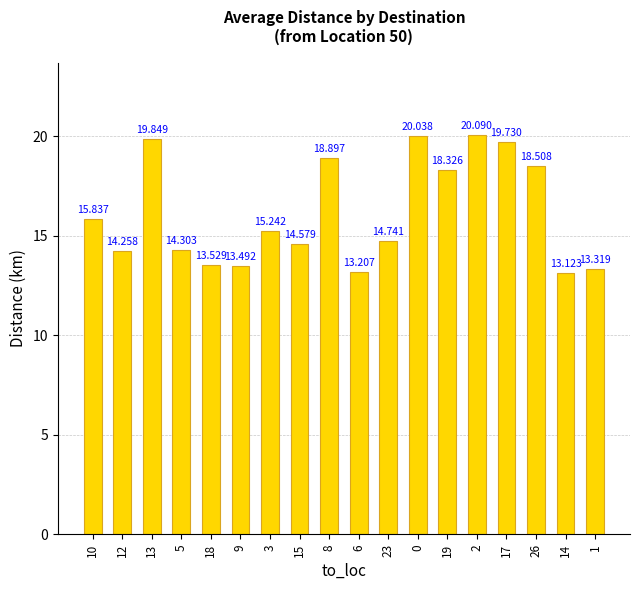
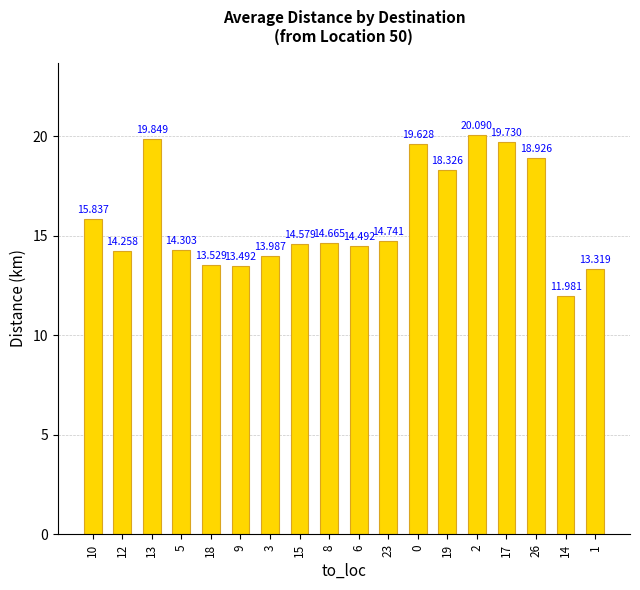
3: 15.242 -> 13.987
8: 18.897 -> 14.665
6: 13.207 -> 14.492
0: 20.038 -> 19.628
26: 18.508 -> 18.926
14: 13.123 -> 11.981
